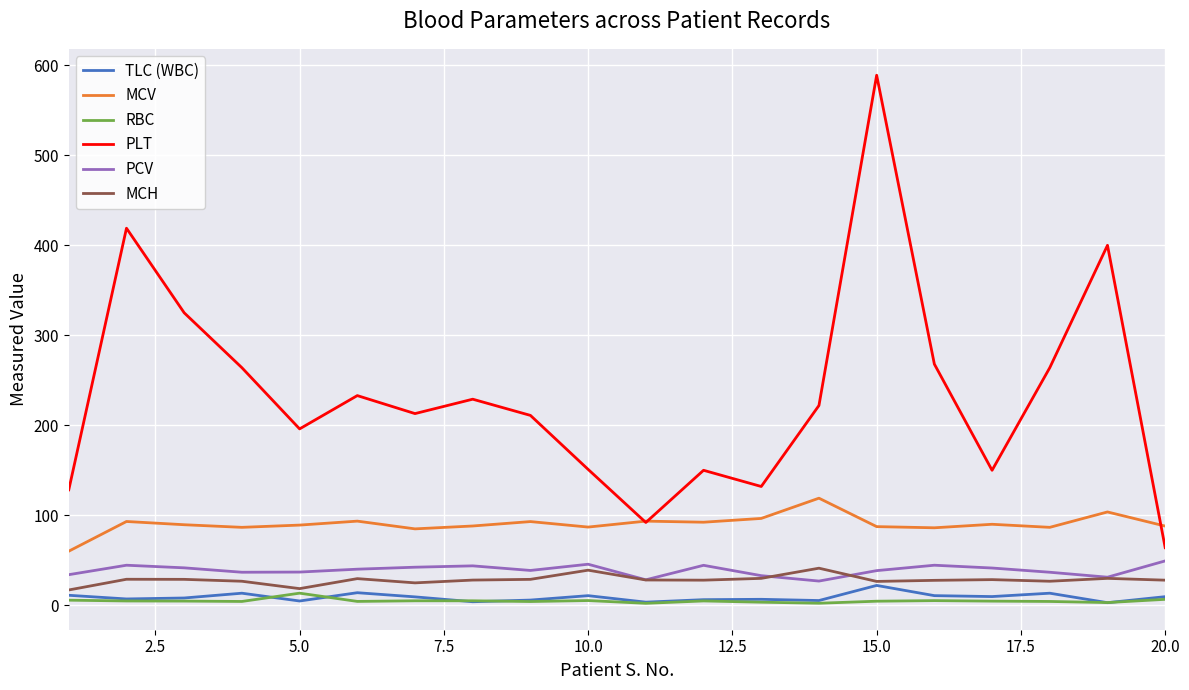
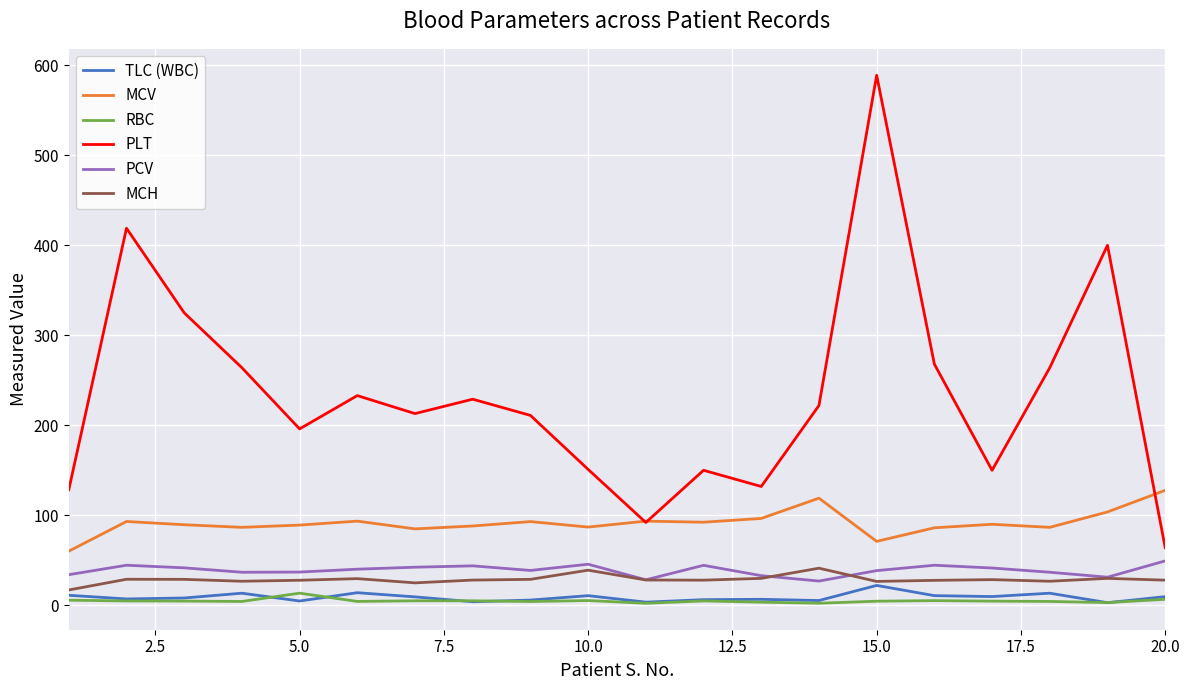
MCH, 5.0: 20 -> 30
MCV, 15.0: 90 -> 70
MCV, 20.0: 90 -> 130
